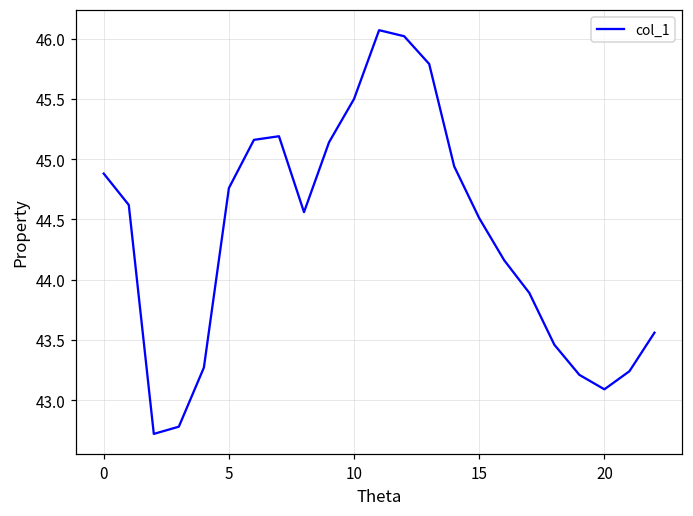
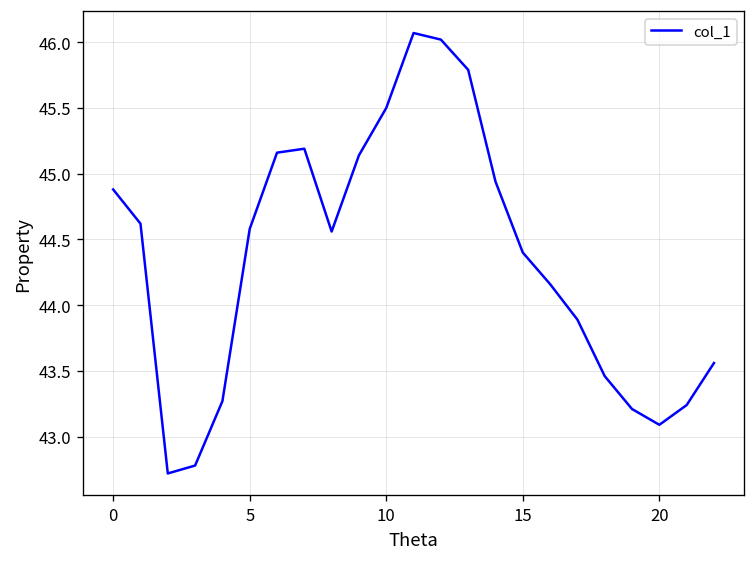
5: 44.76 -> 44.58
15: 44.51 -> 44.40
